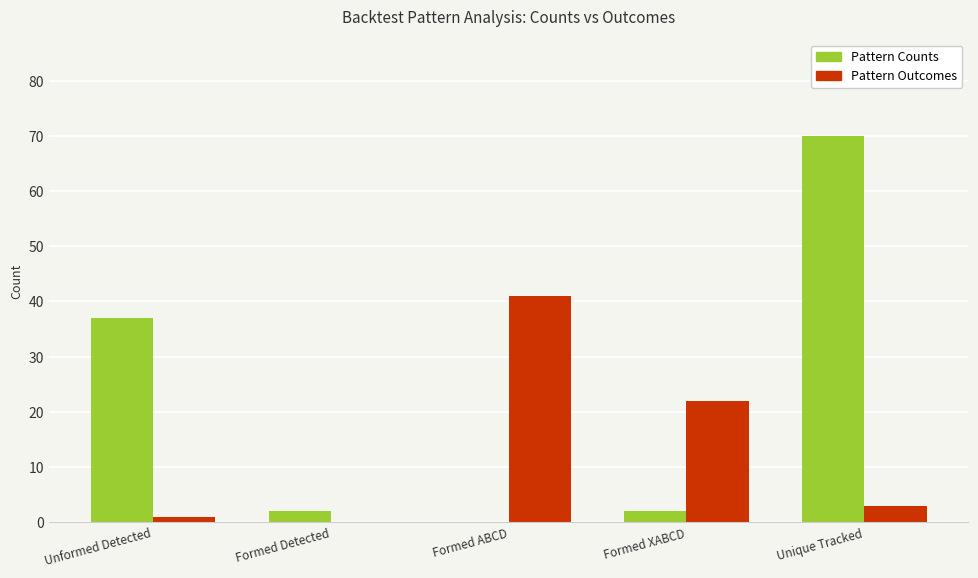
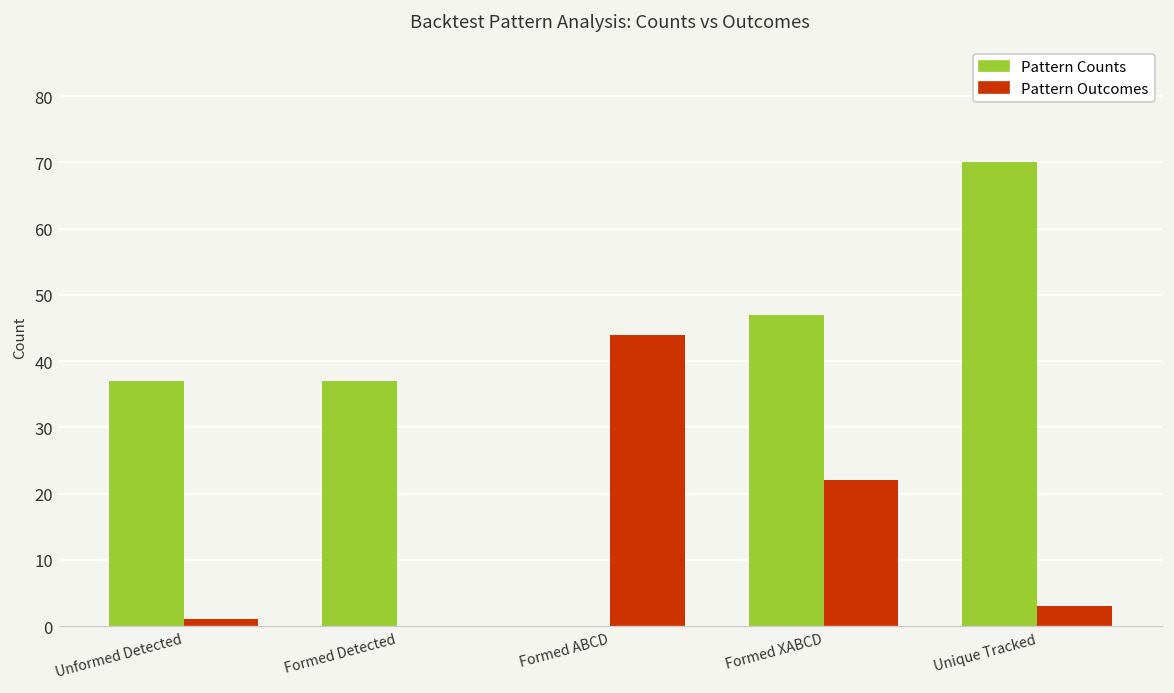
Pattern Counts, Formed Detected: 2 -> 37
Pattern Outcomes, Formed ABCD: 41 -> 44
Pattern Counts, Formed XABCD: 2 -> 47
